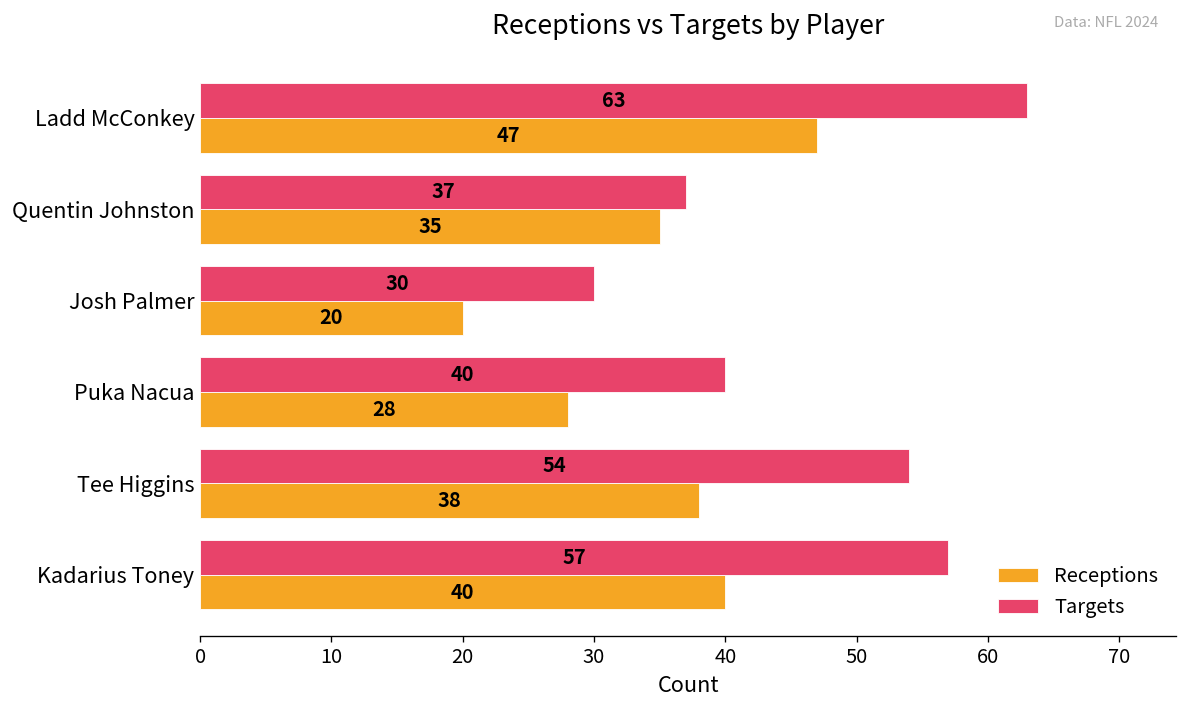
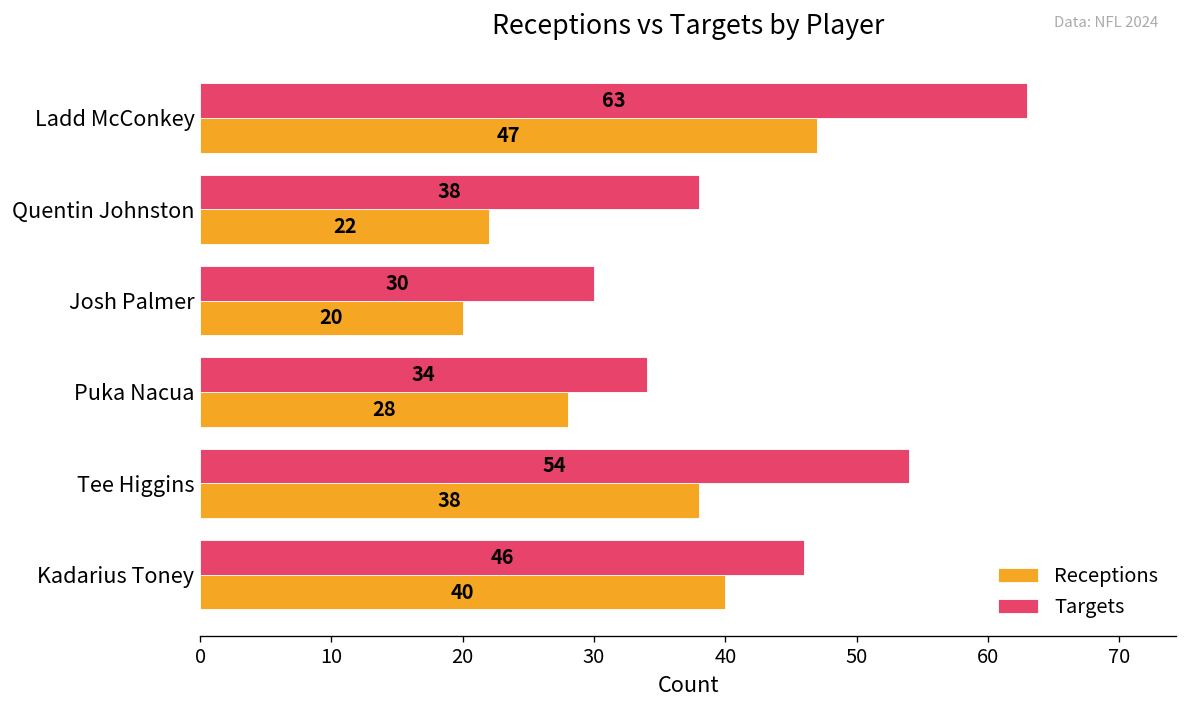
Targets, Quentin Johnston: 37 -> 38
Receptions, Quentin Johnston: 35 -> 22
Targets, Puka Nacua: 40 -> 34
Targets, Kadarius Toney: 57 -> 46
